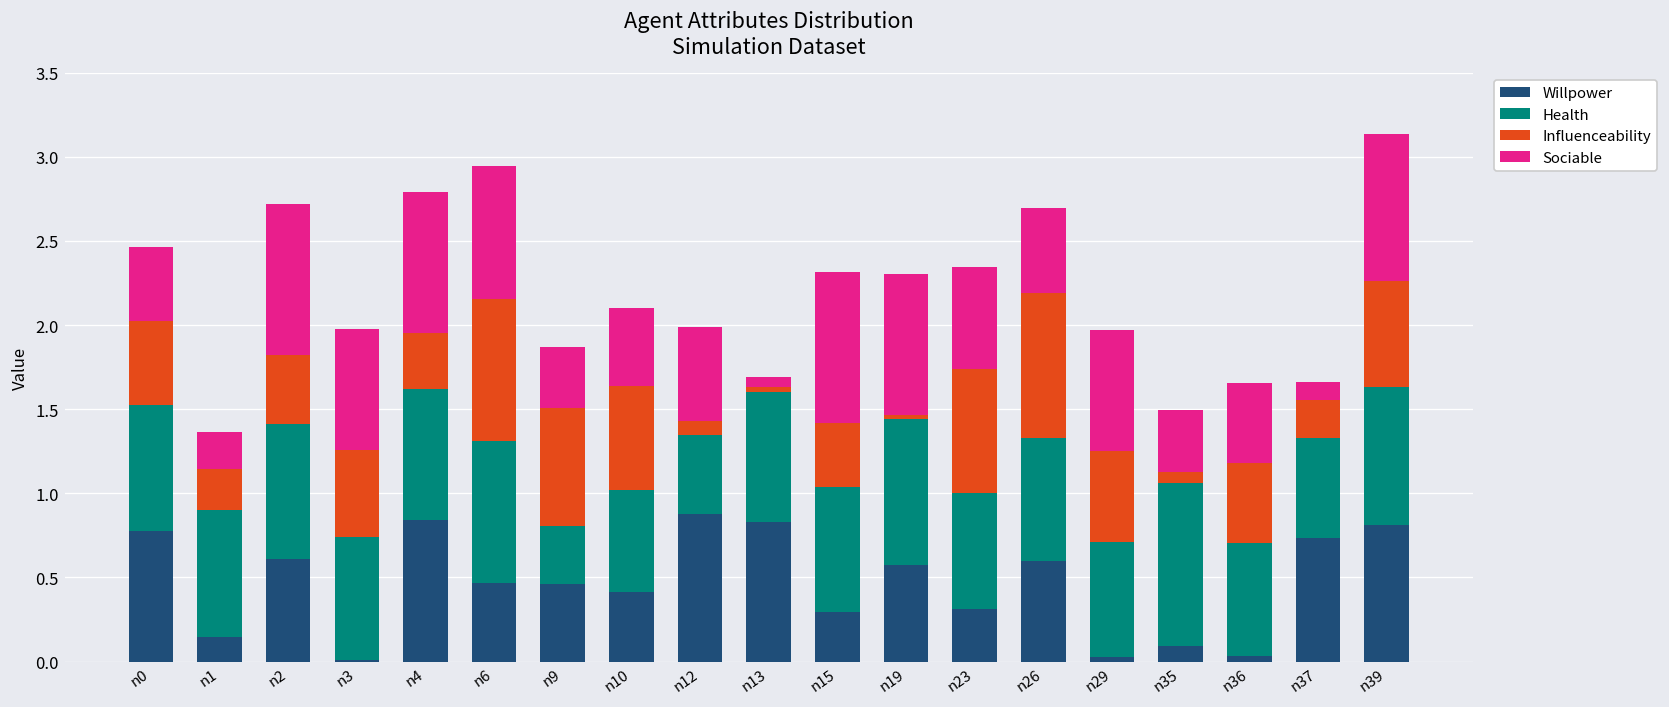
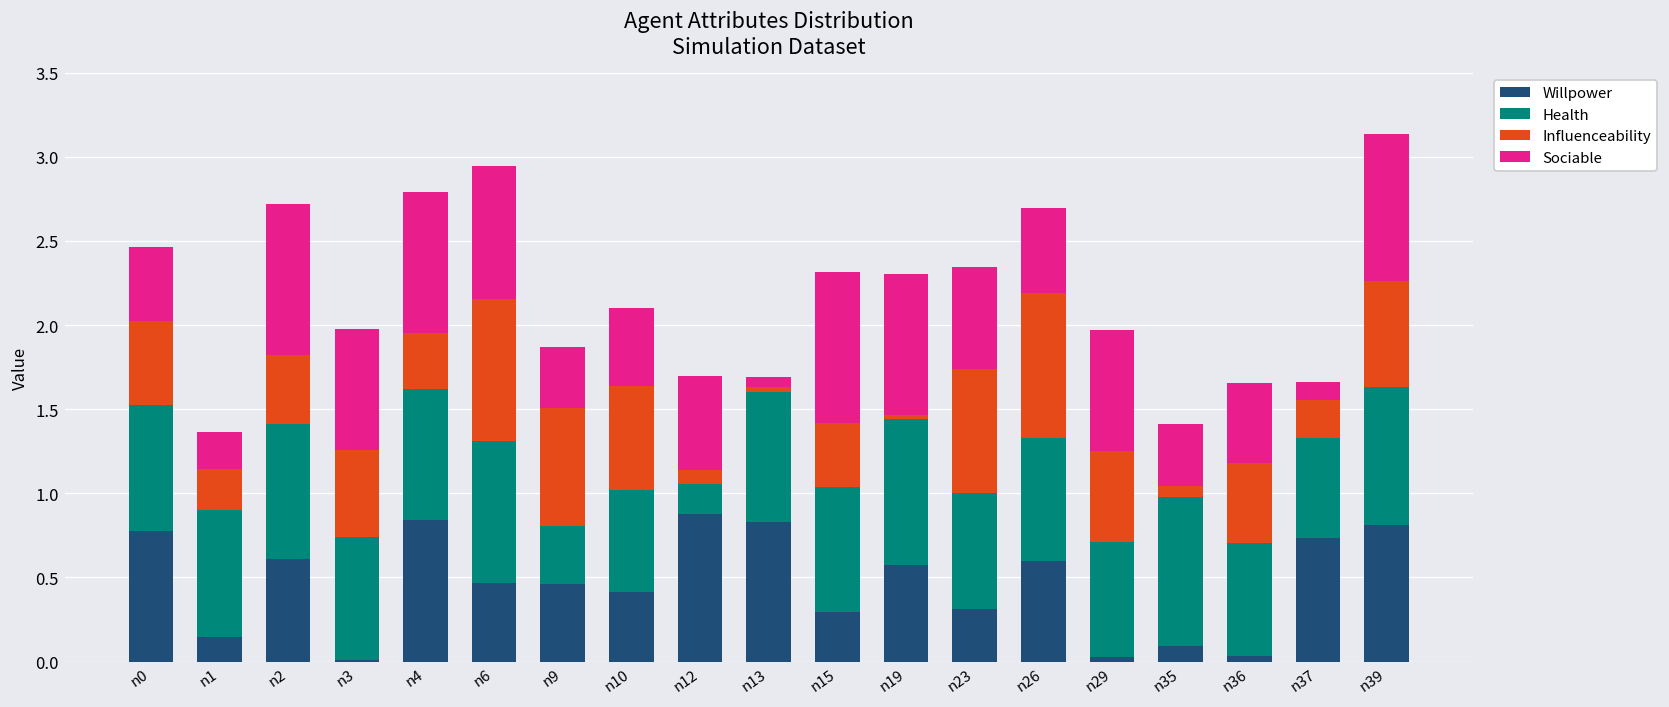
Health, n12: 0.47 -> 0.18
Health, n35: 0.96 -> 0.88
